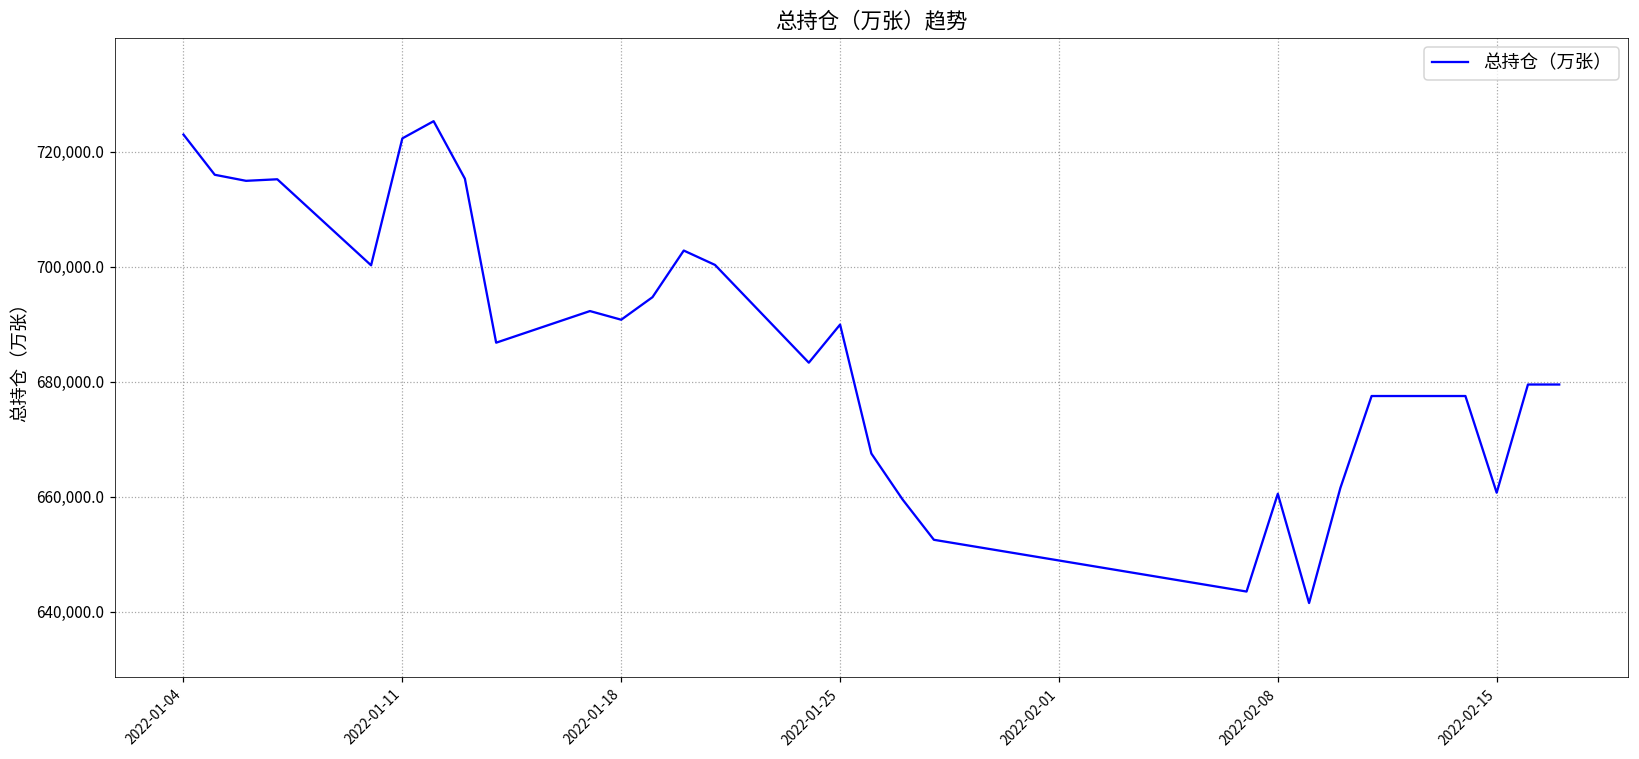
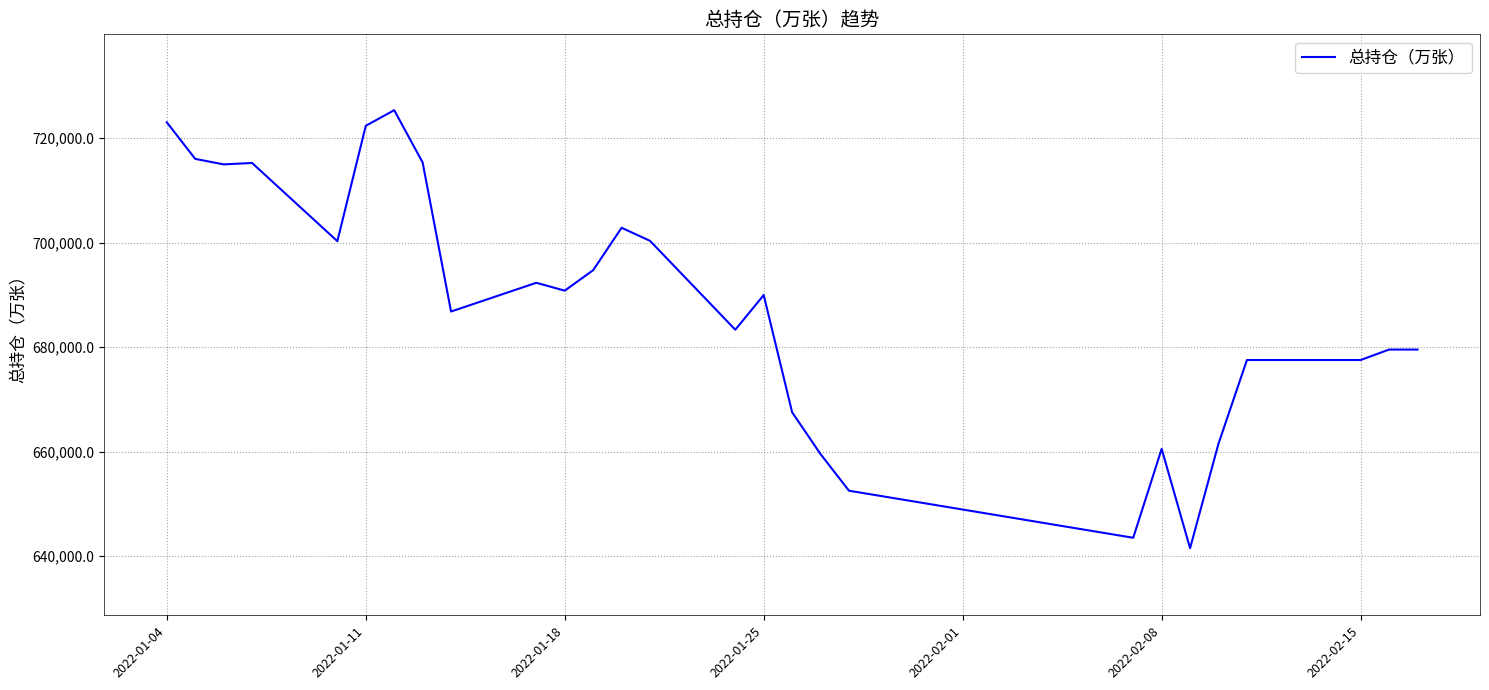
2022-02-15: 661,000 -> 678,000
